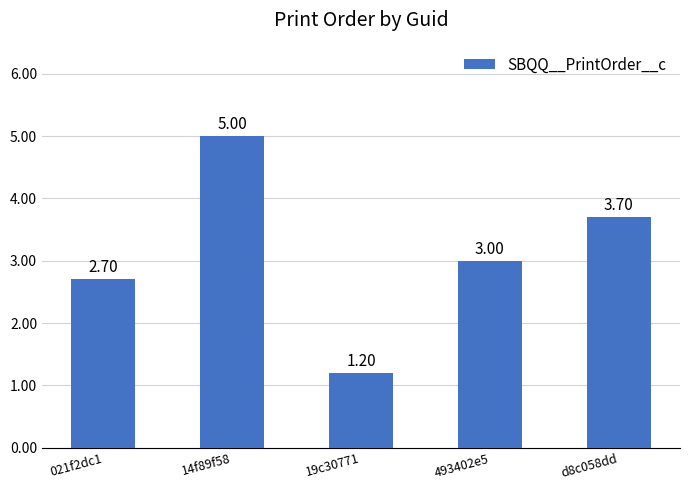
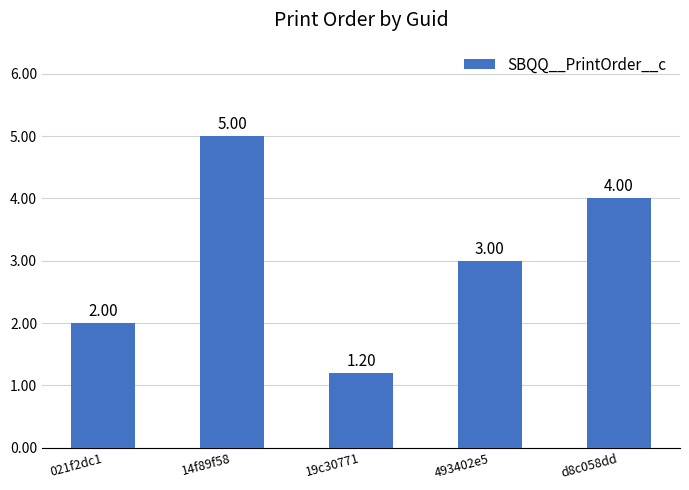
021f2dc1: 2.70 -> 2.00
d8c058dd: 3.70 -> 4.00
